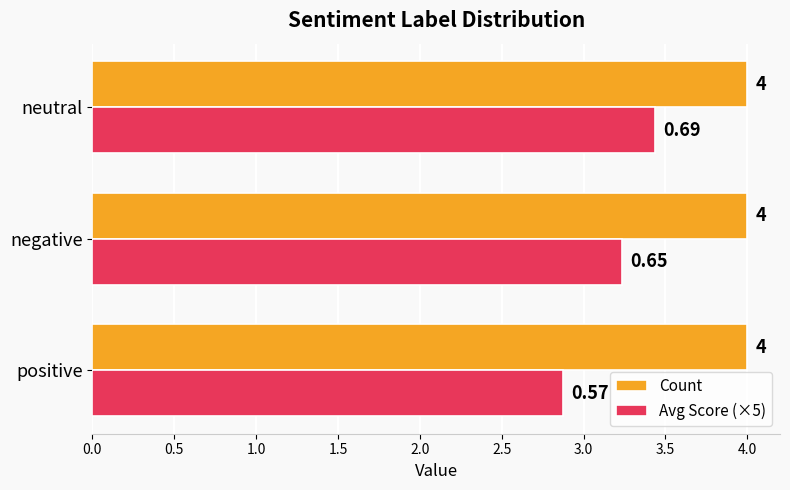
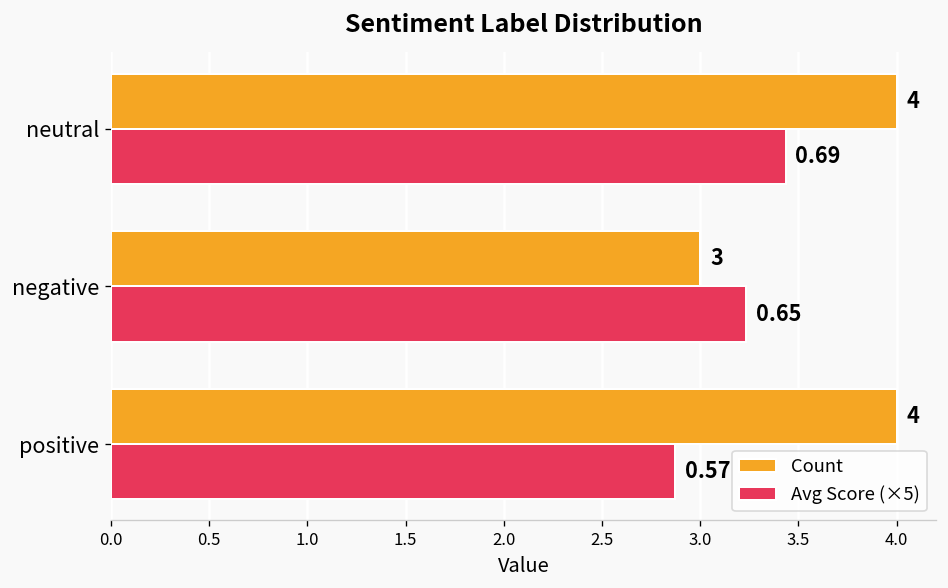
Count, negative: 4 -> 3
